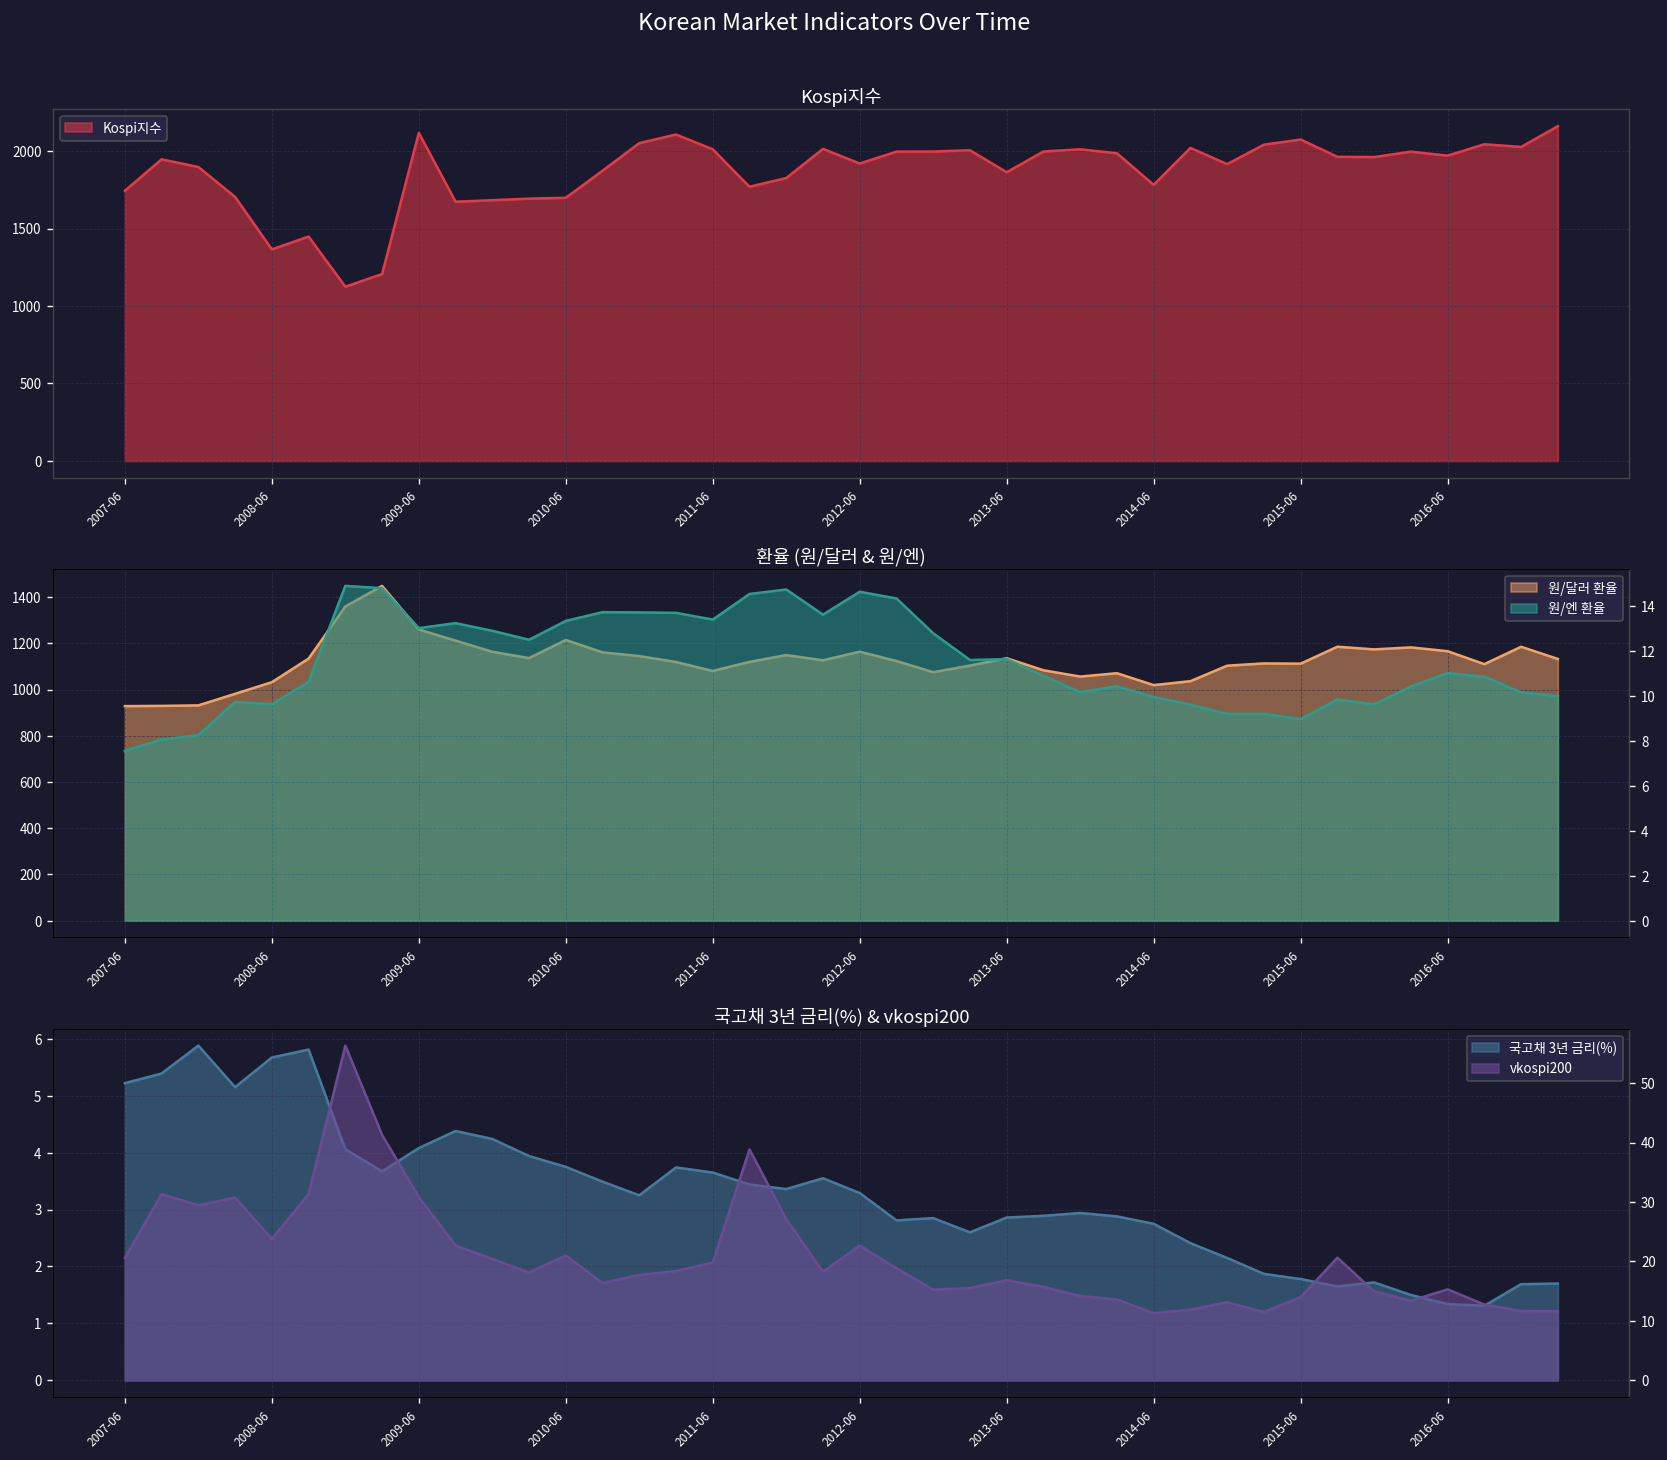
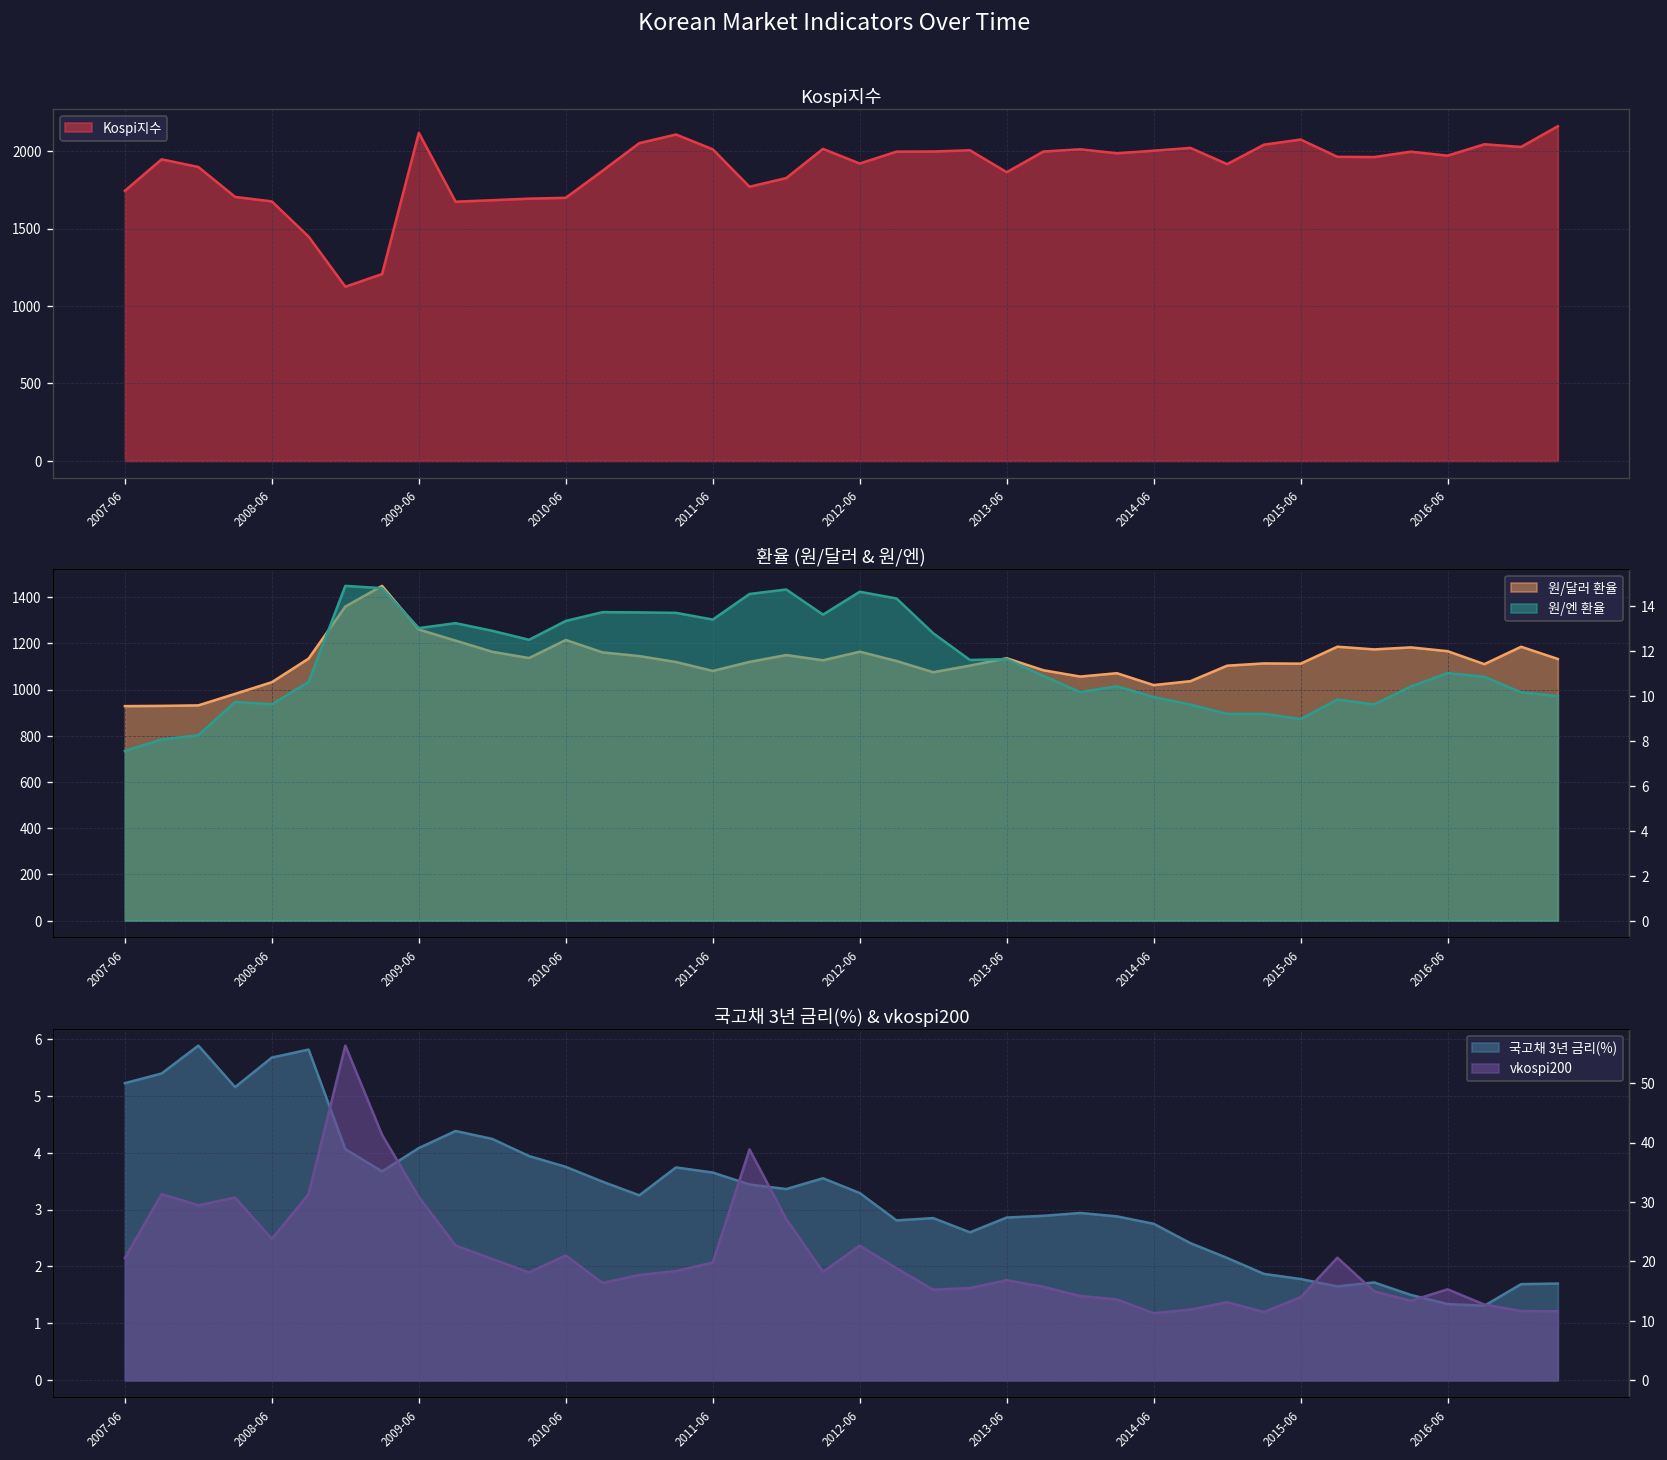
Kospi지수, 2008-06: 1370 -> 1670
Kospi지수, 2014-06: 1780 -> 2000
